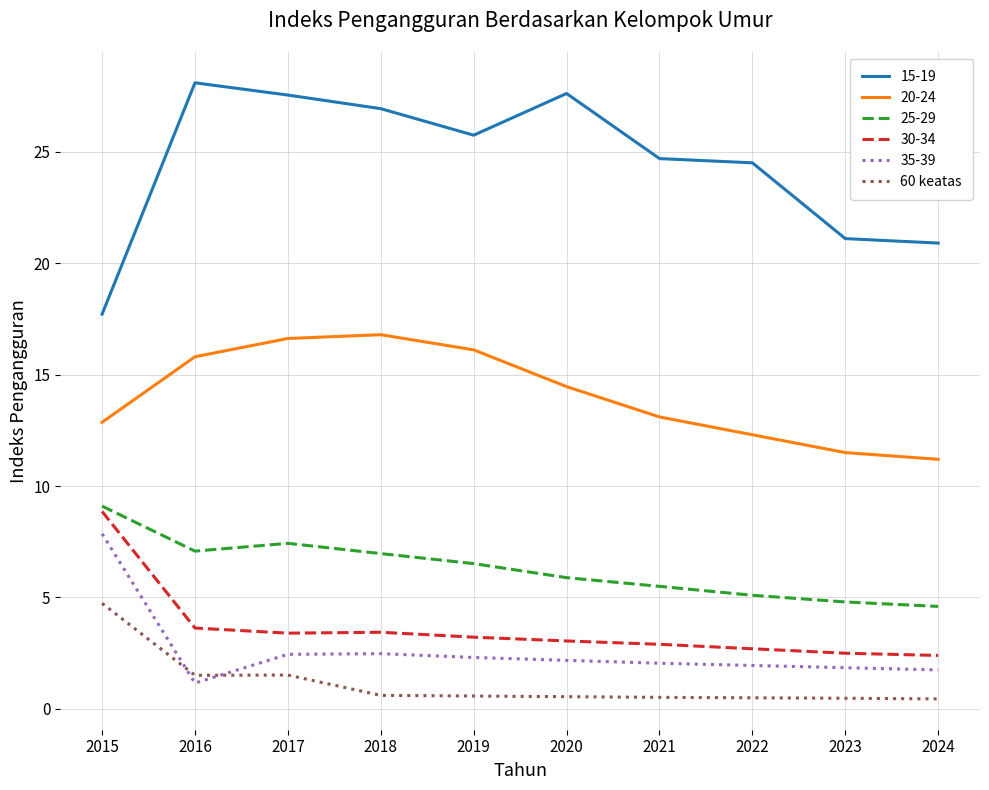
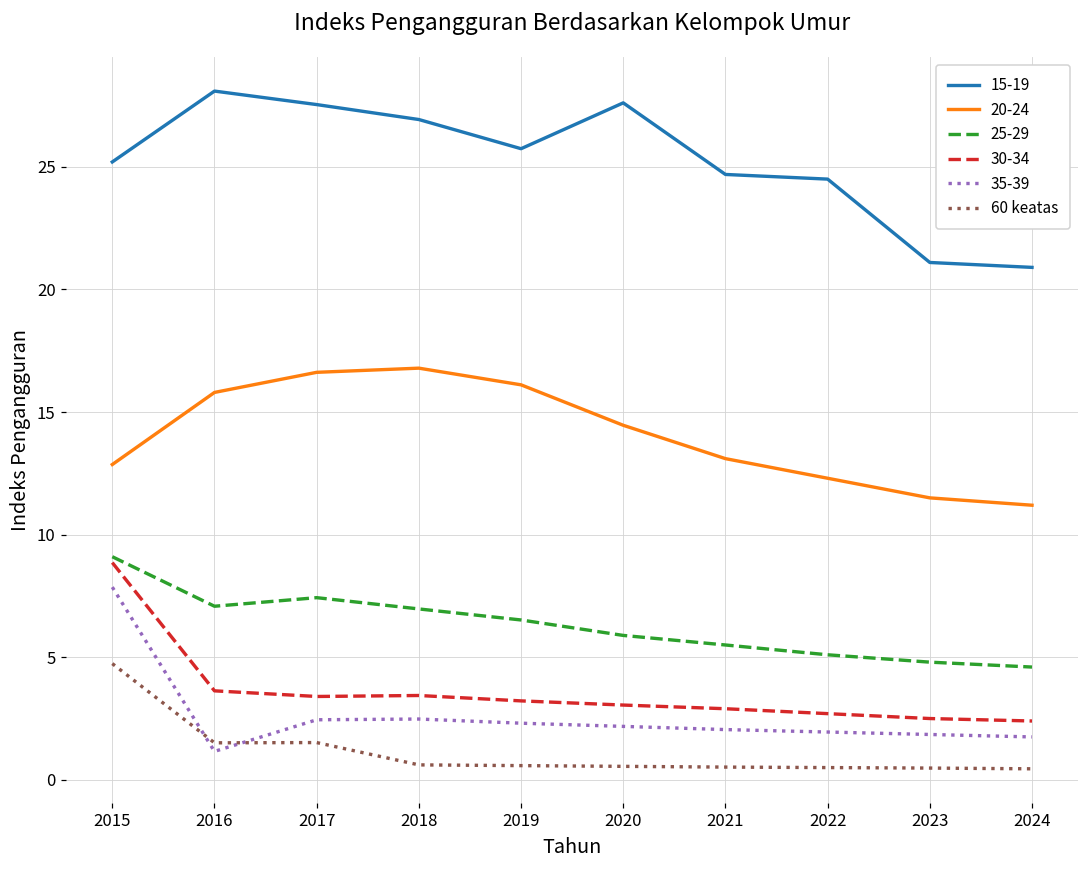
15-19, 2015: 17.7 -> 25.2
